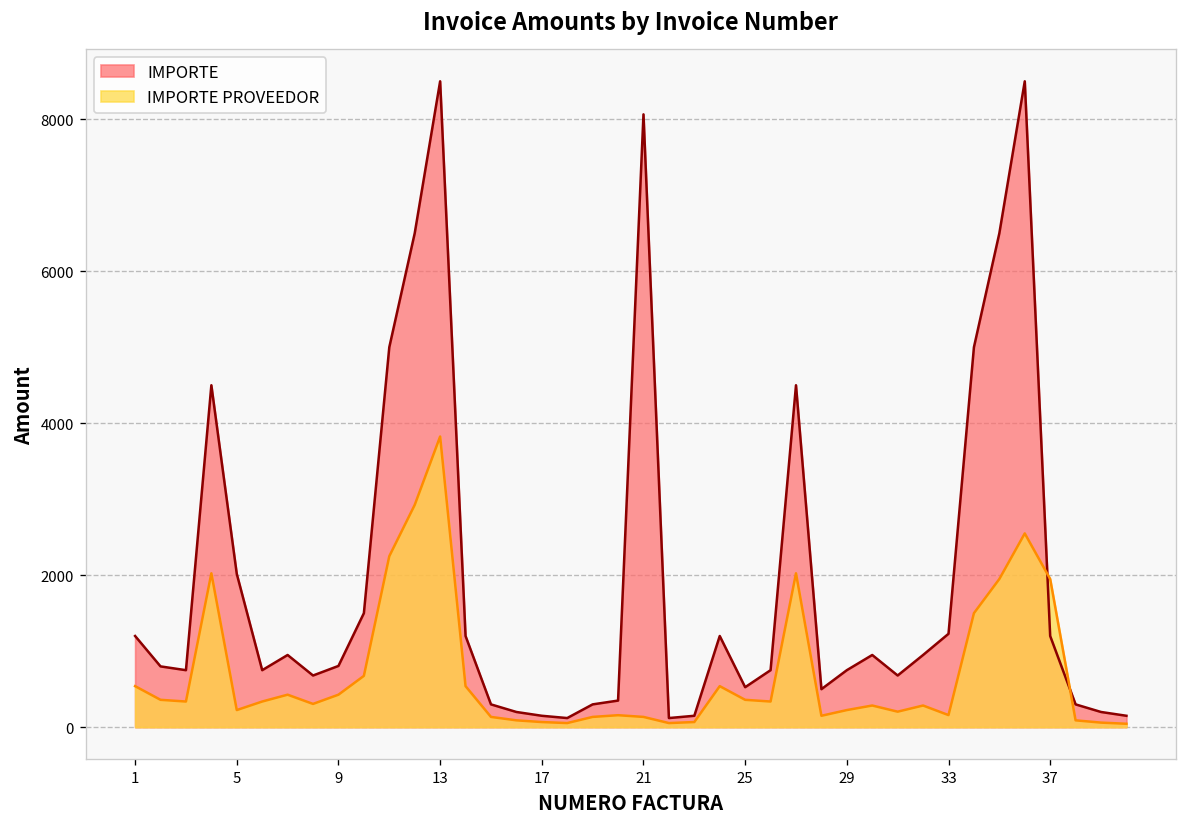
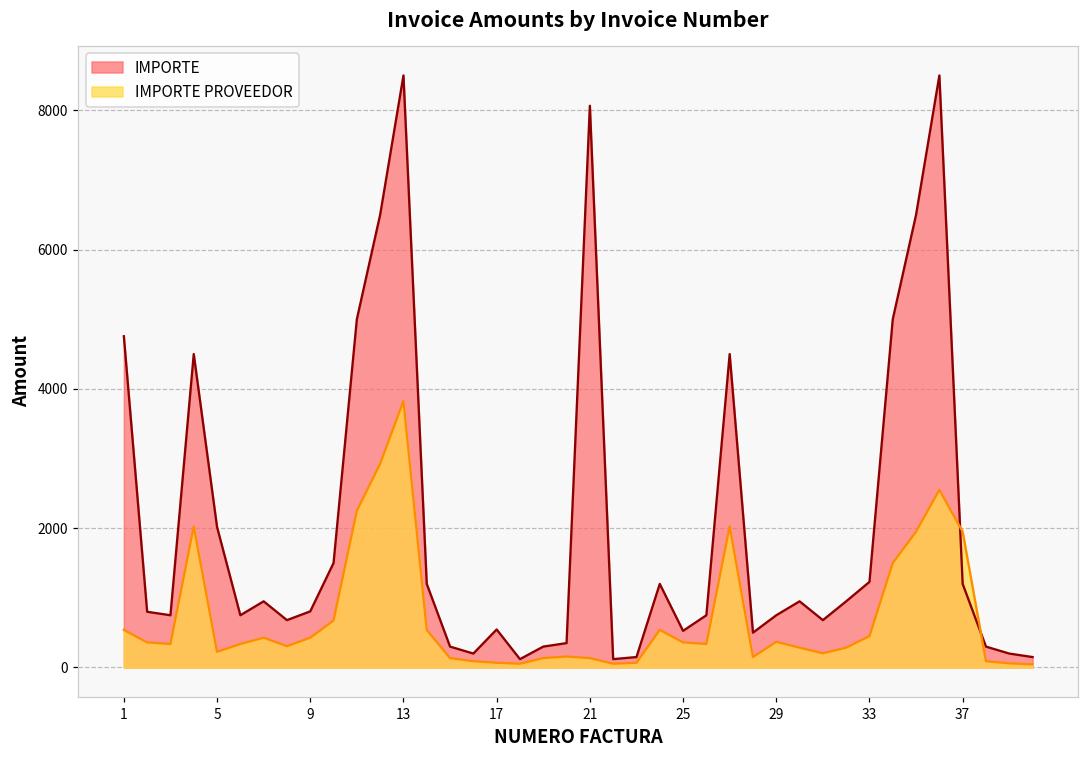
IMPORTE, 1: 1200 -> 4800
IMPORTE, 17: 200 -> 500
IMPORTE PROVEEDOR, 29: 200 -> 400
IMPORTE PROVEEDOR, 33: 200 -> 500
